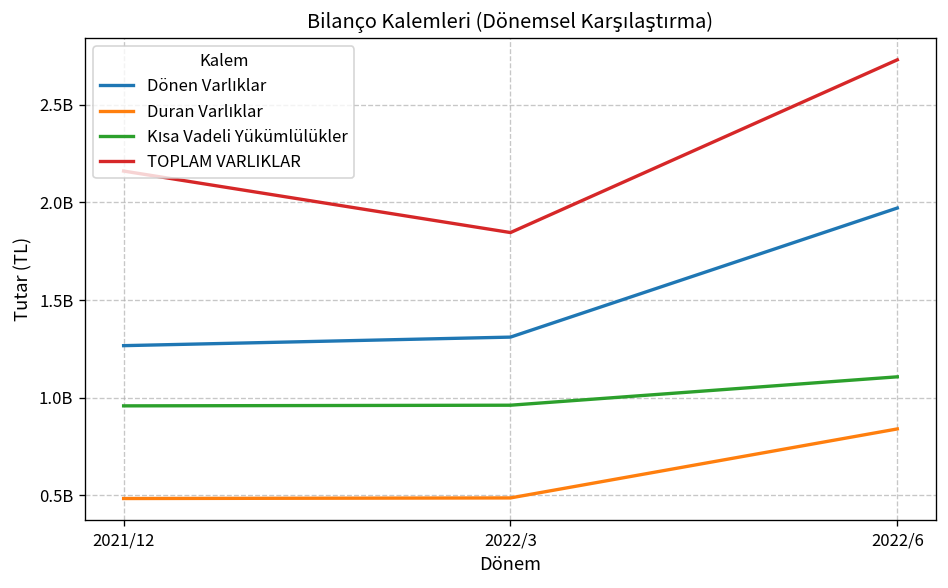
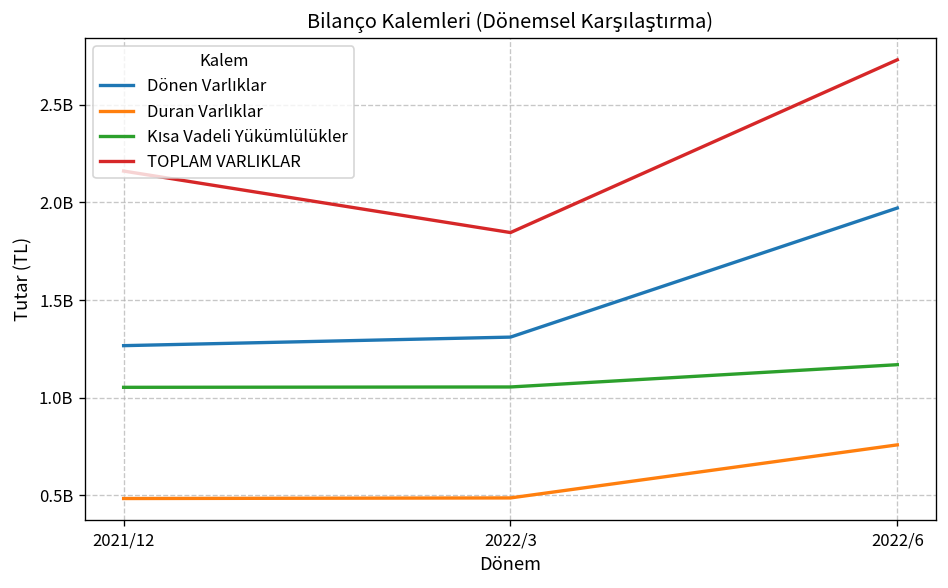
Kısa Vadeli Yükümlülükler, 2021/12: 960000000 -> 1050000000
Kısa Vadeli Yükümlülükler, 2022/3: 960000000 -> 1050000000
Duran Varlıklar, 2022/6: 840000000 -> 760000000
Kısa Vadeli Yükümlülükler, 2022/6: 1110000000 -> 1170000000
